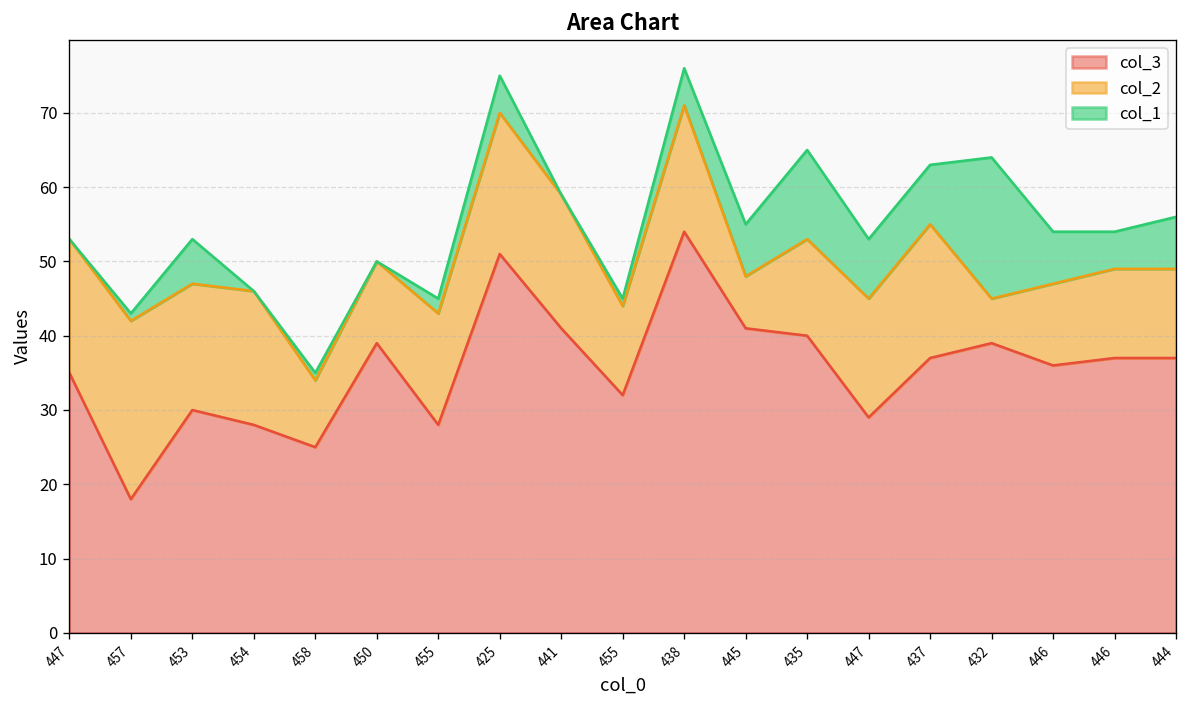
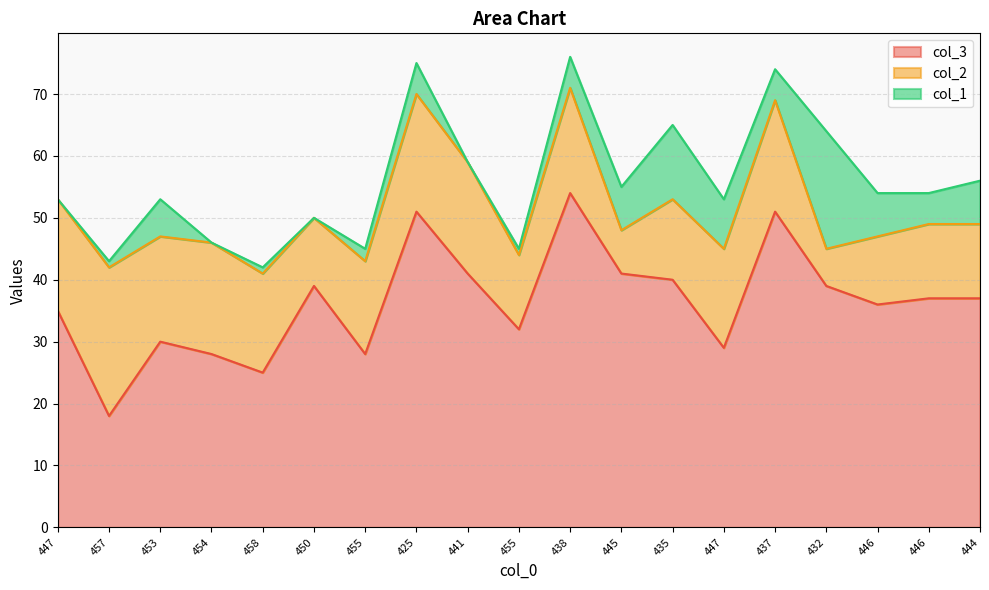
col_2, 458: 9 -> 16
col_3, 437: 37 -> 51
col_1, 437: 8 -> 5
